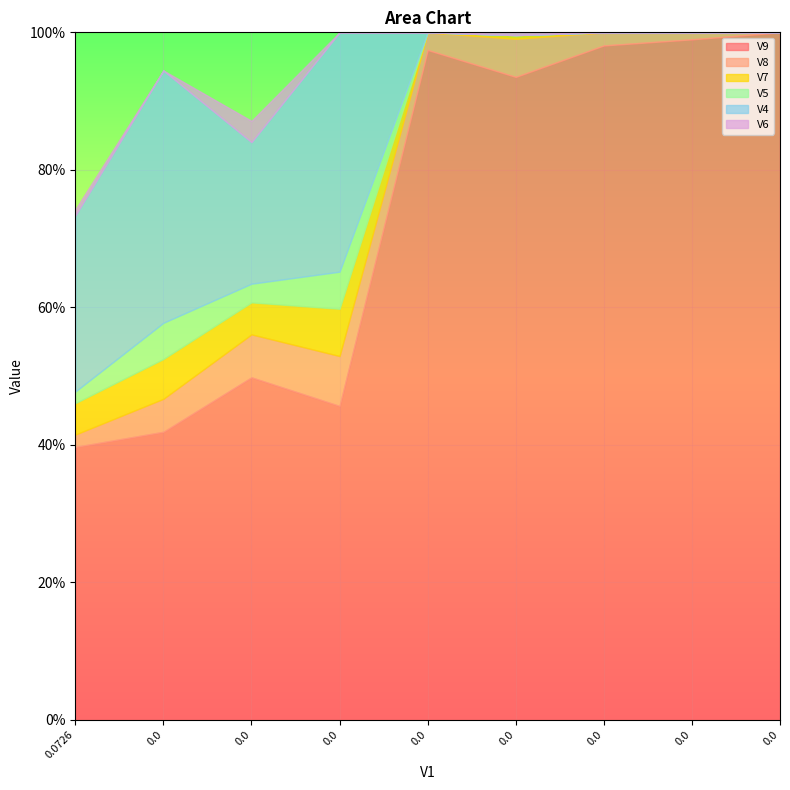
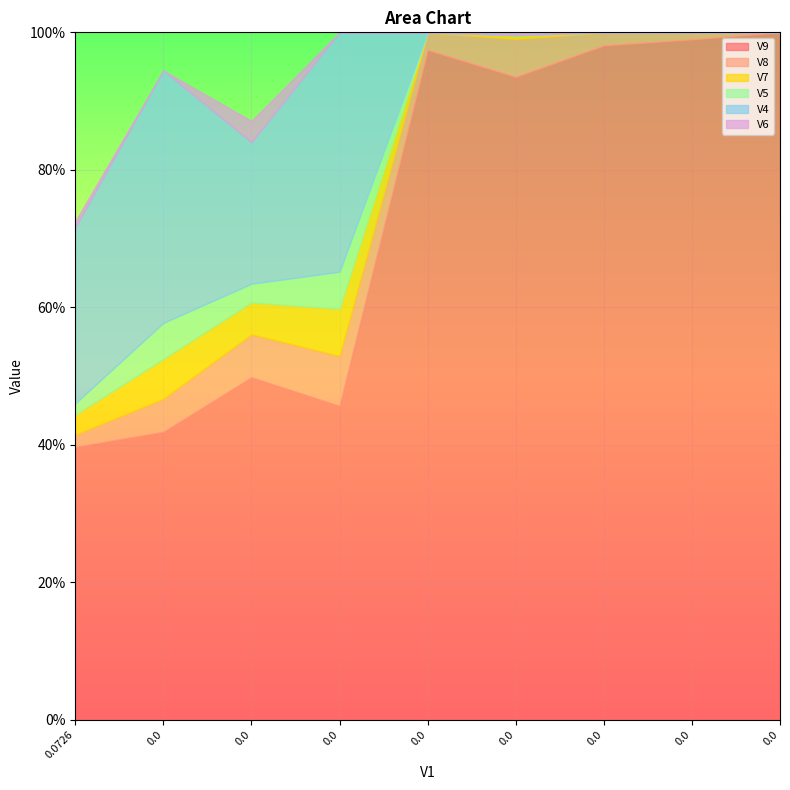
V7, 0.0726: 5% -> 3%
